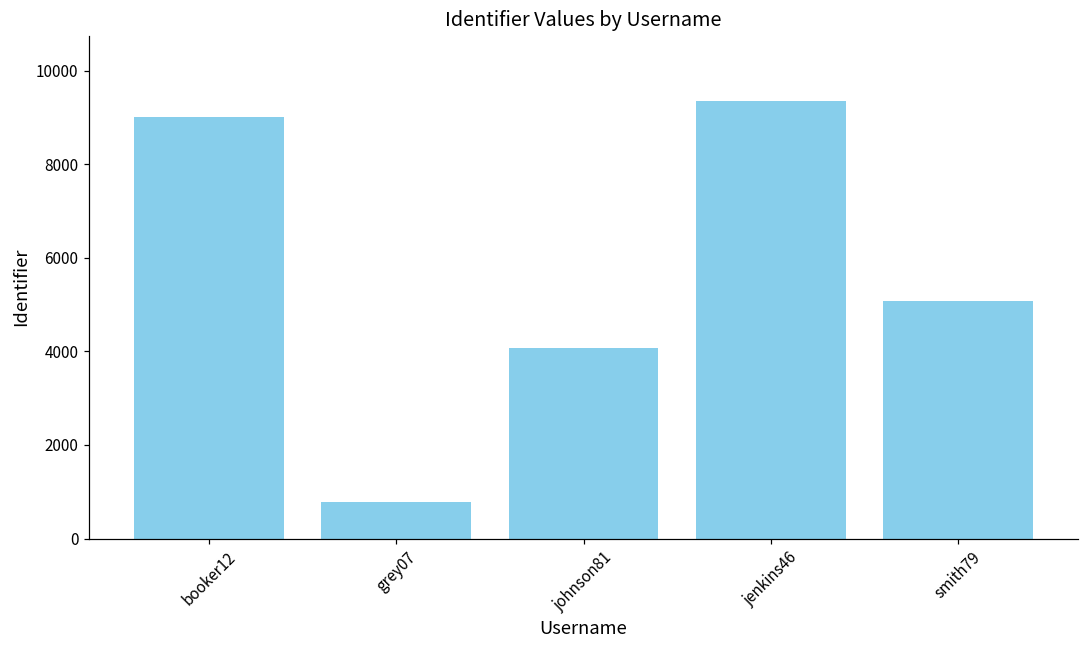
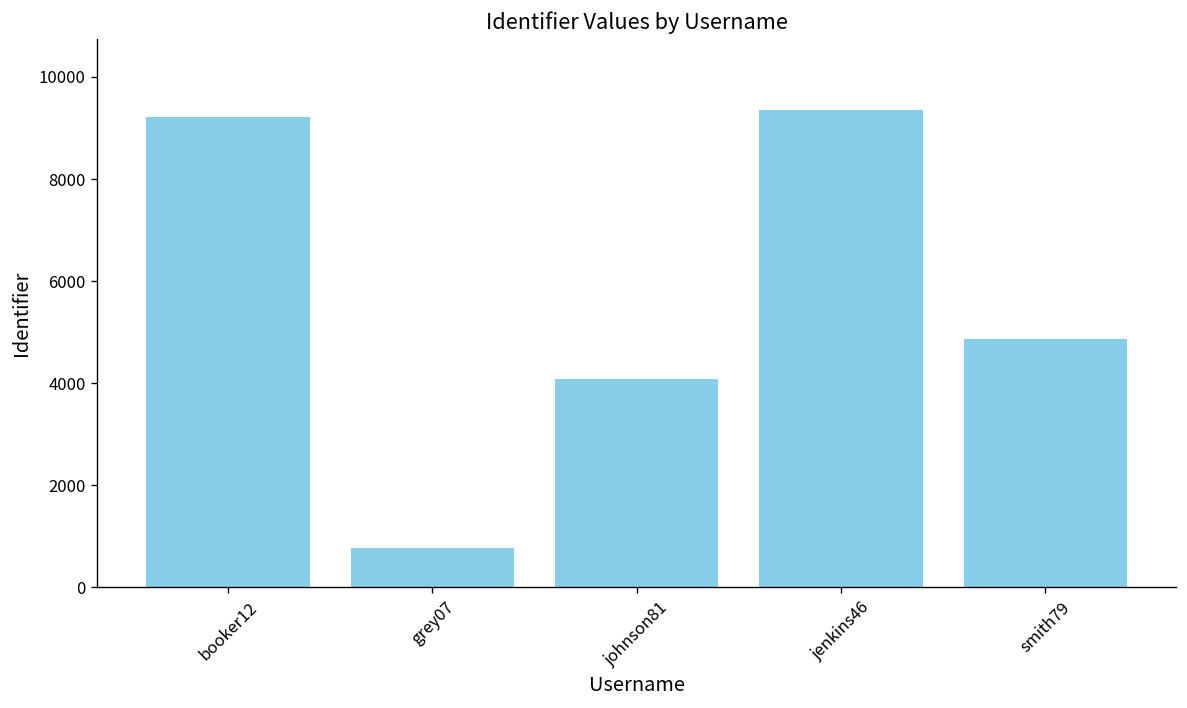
booker12: 9000 -> 9200
smith79: 5100 -> 4900
